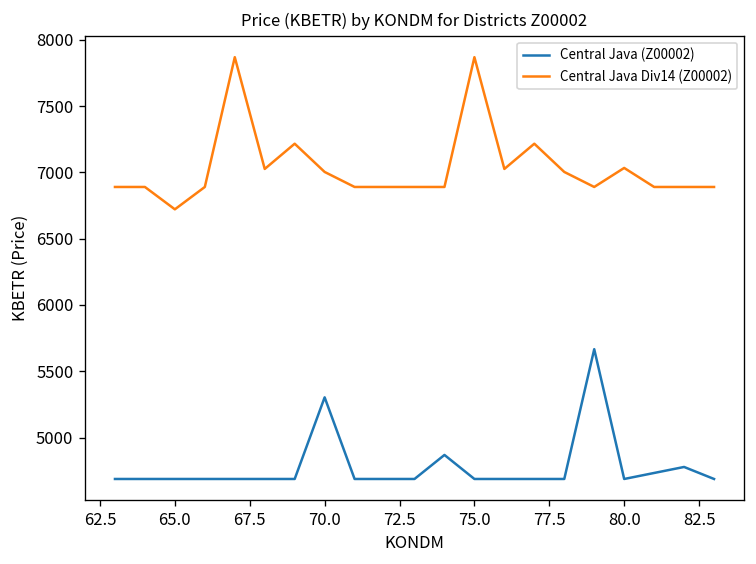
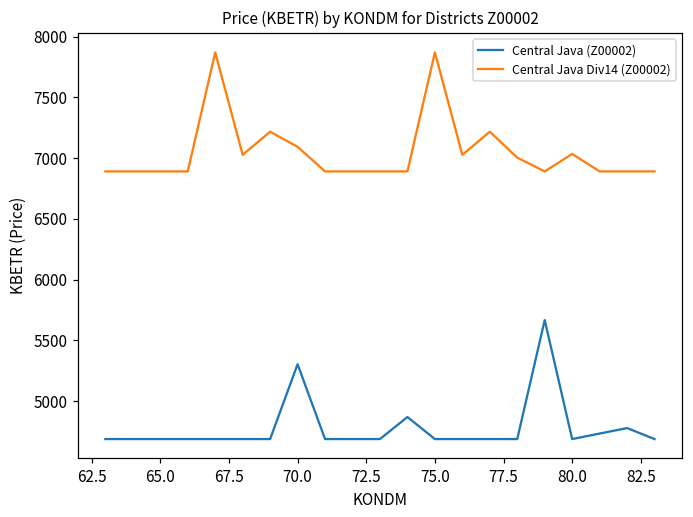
Central Java Div14 (Z00002), 65.0: 6720 -> 6890
Central Java Div14 (Z00002), 70.0: 7000 -> 7090
